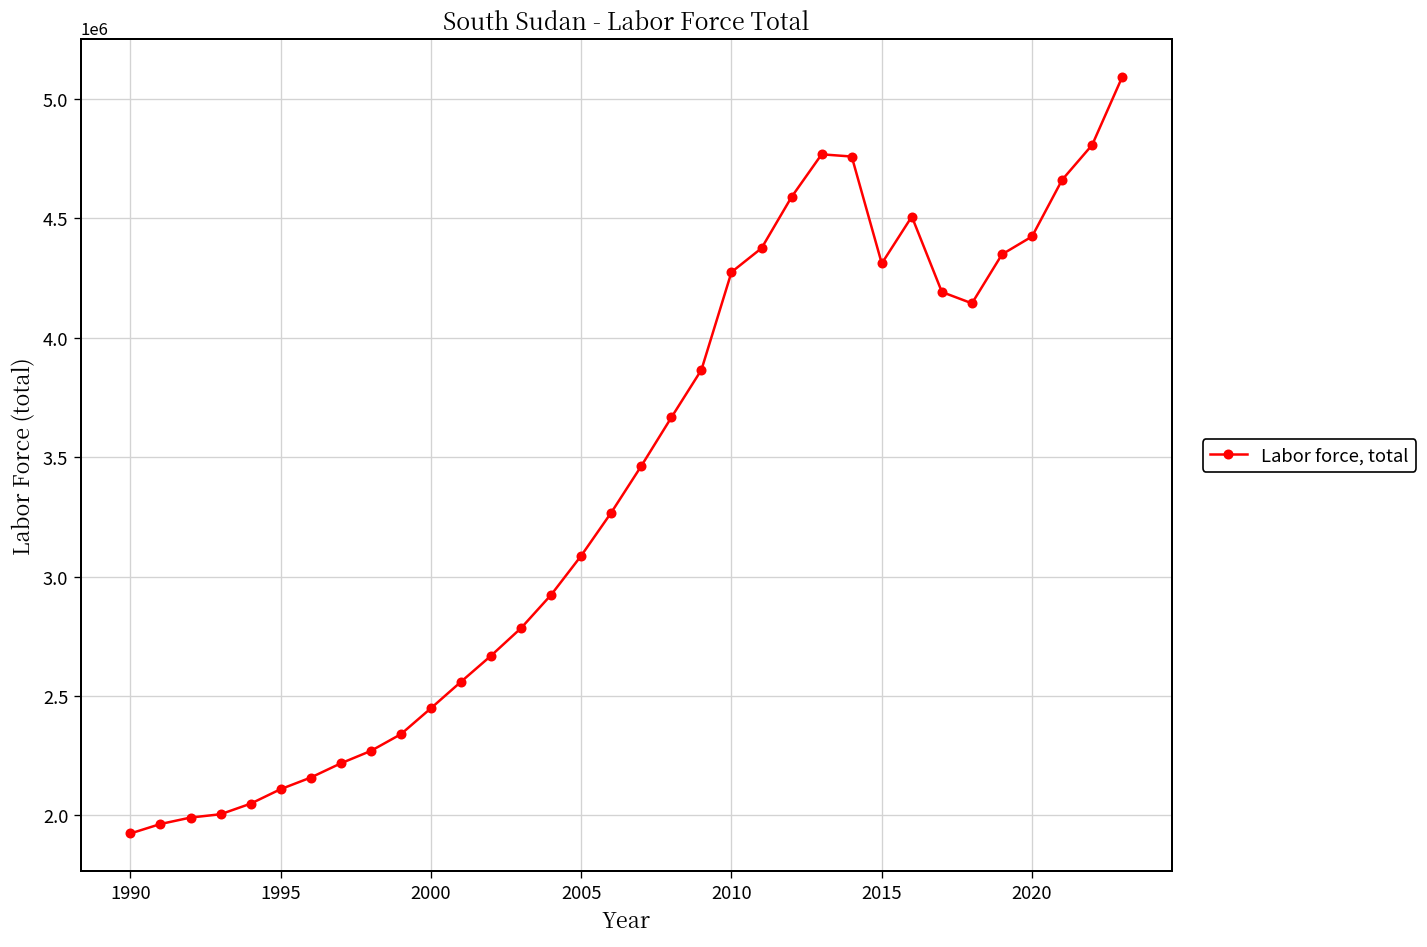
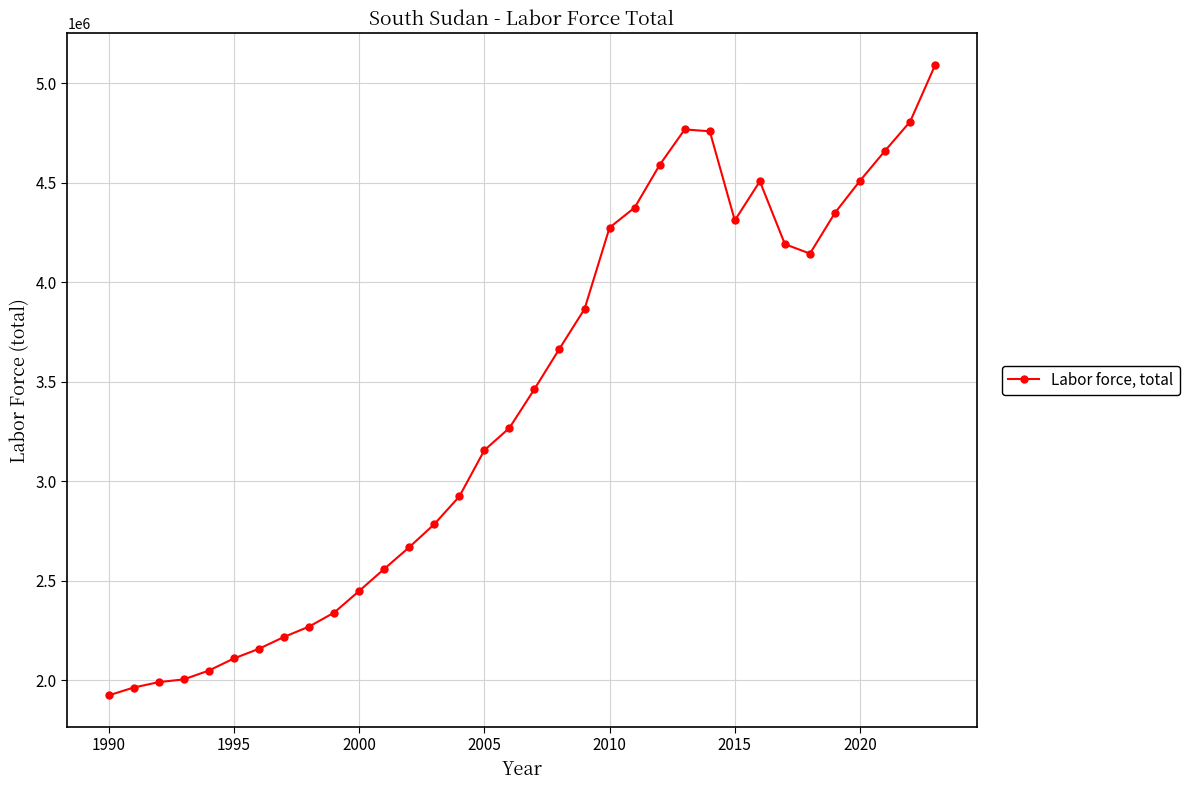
2005: 3090000 -> 3160000
2020: 4420000 -> 4510000
